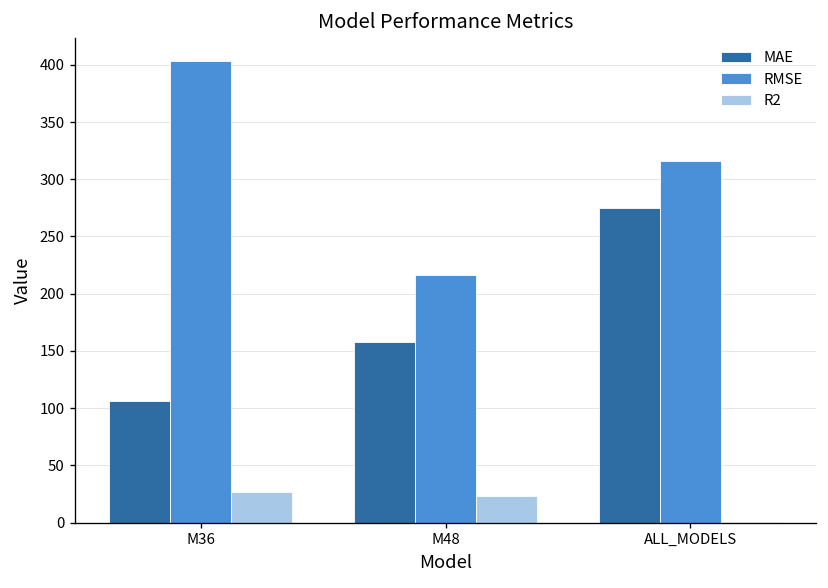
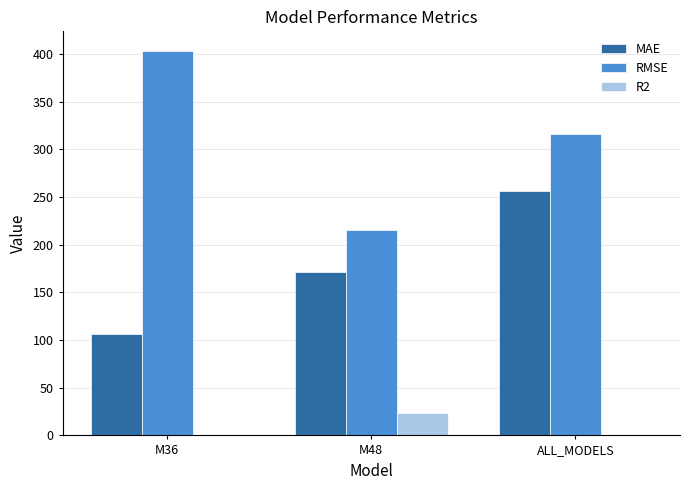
R2, M36: 30 -> 0
MAE, M48: 160 -> 170
MAE, ALL_MODELS: 270 -> 260
